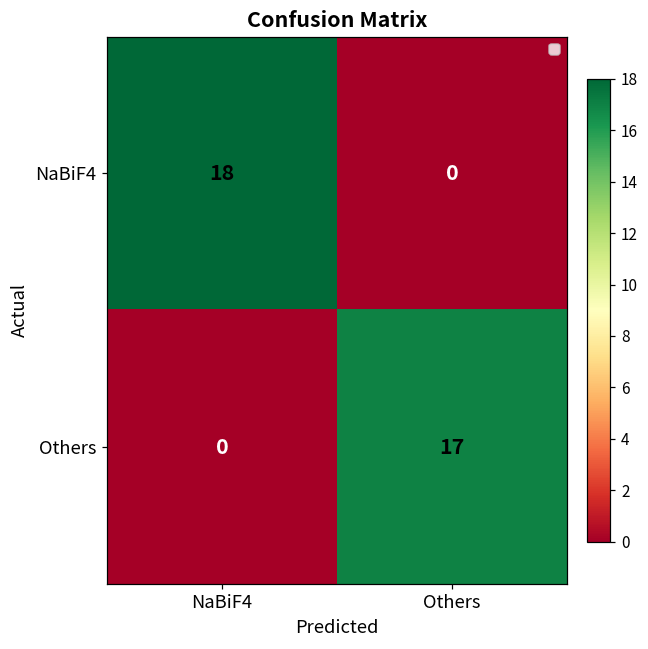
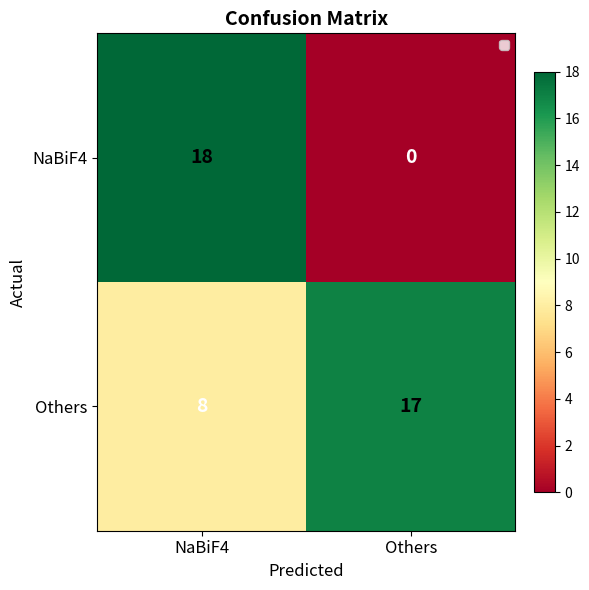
Others, NaBiF4: 0 -> 8
